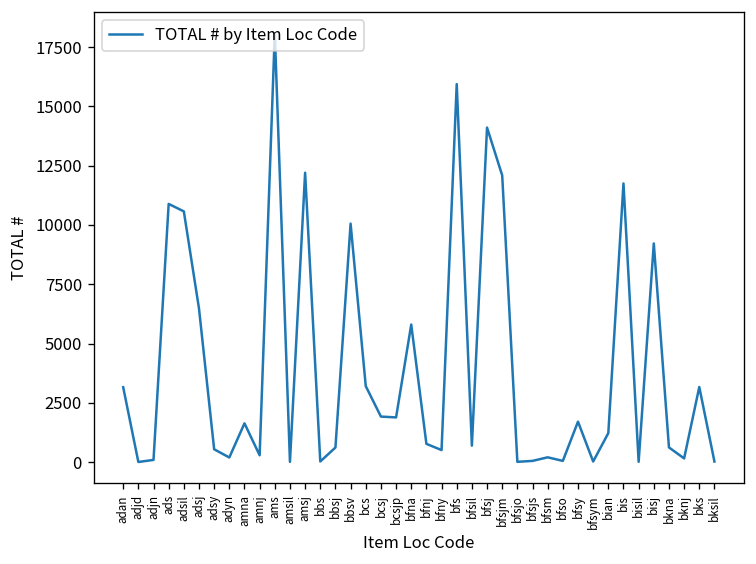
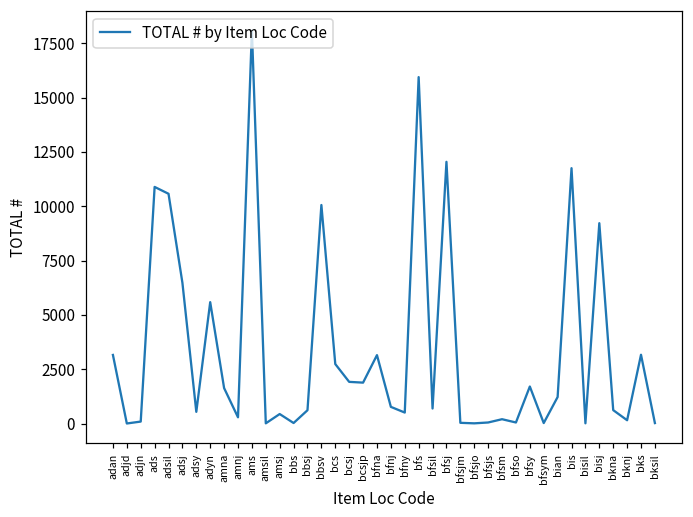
adyn: 200 -> 5600
amsj: 12200 -> 400
bcs: 3200 -> 2700
bfna: 5800 -> 3100
bfsj: 14100 -> 12000
bfsjm: 12100 -> 0
